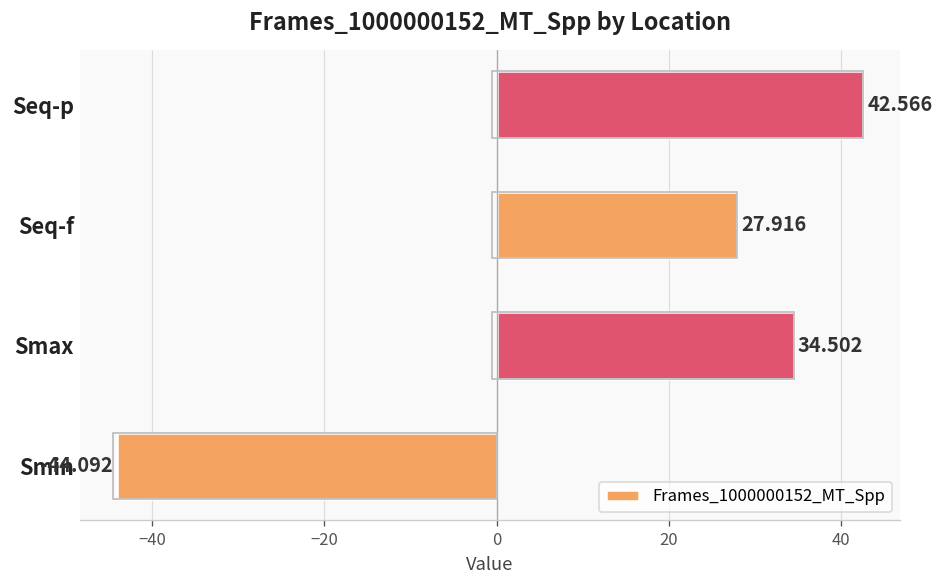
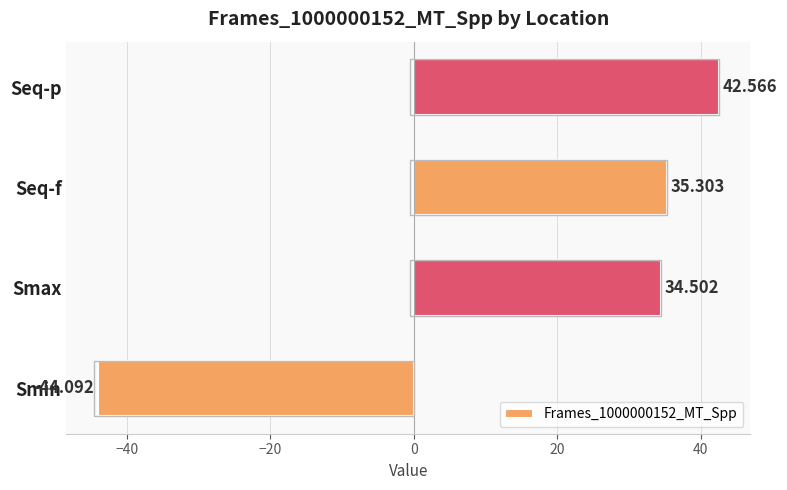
Seq-f: 27.916 -> 35.303
